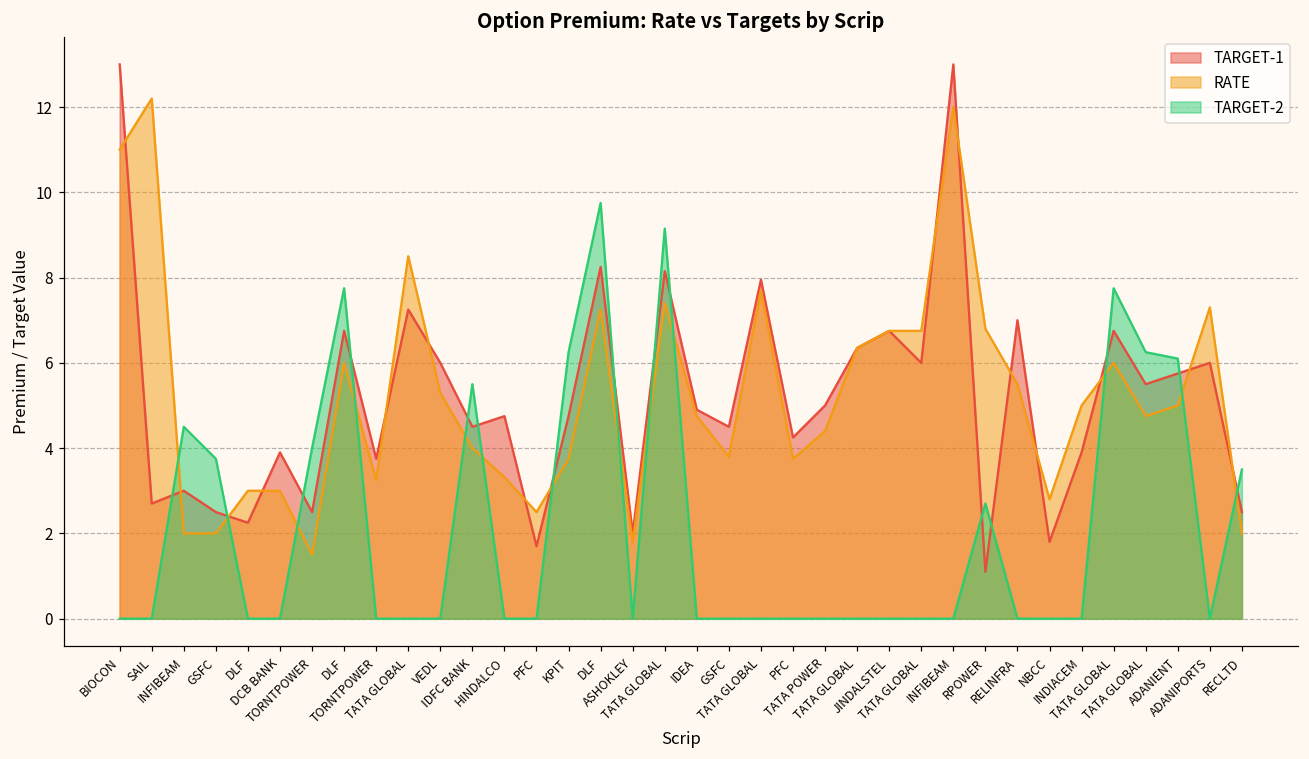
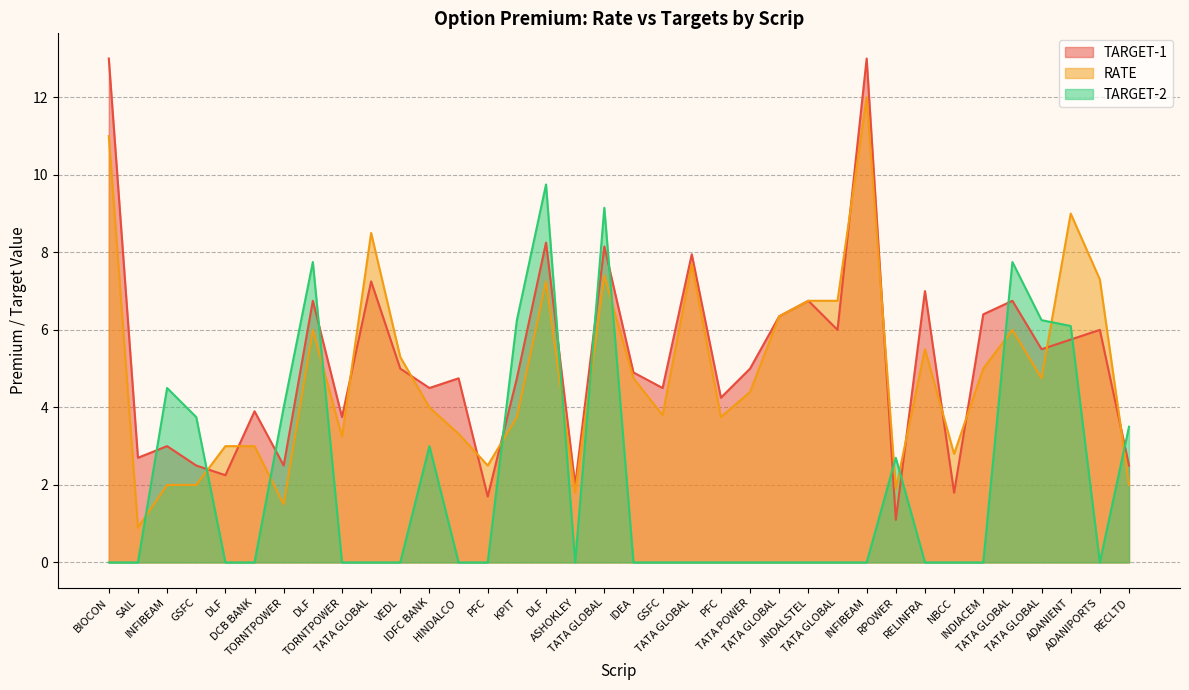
RATE, SAIL: 12.2 -> 0.9
TARGET-1, VEDL: 6 -> 5
TARGET-2, IDFC BANK: 5.5 -> 3.0
RATE, RPOWER: 6.8 -> 1.9
TARGET-1, INDIACEM: 3.9 -> 6.4
RATE, ADANIENT: 5 -> 9
